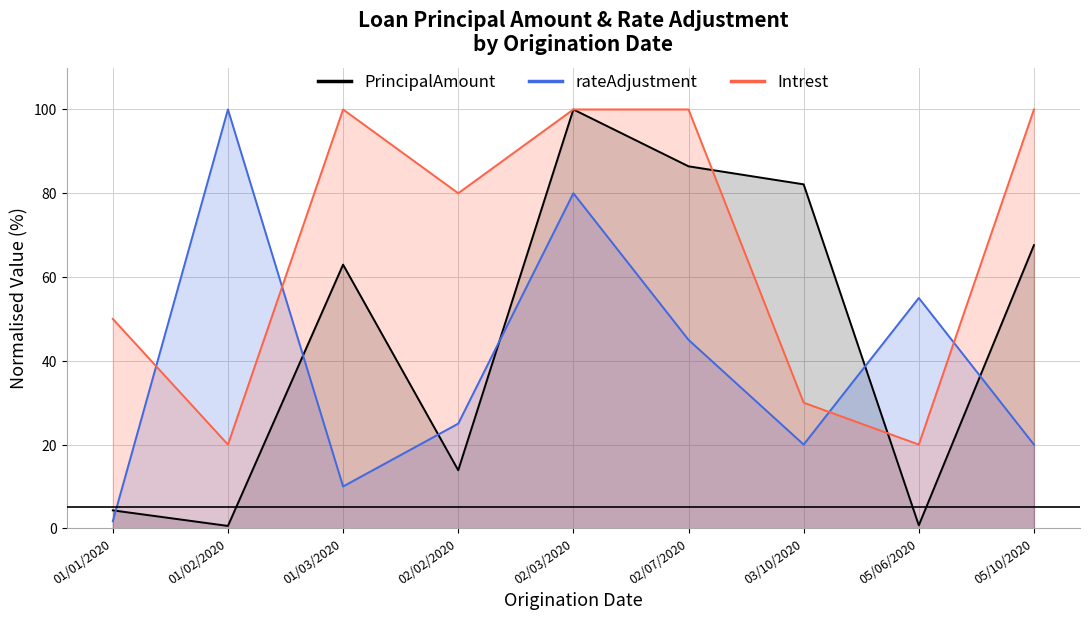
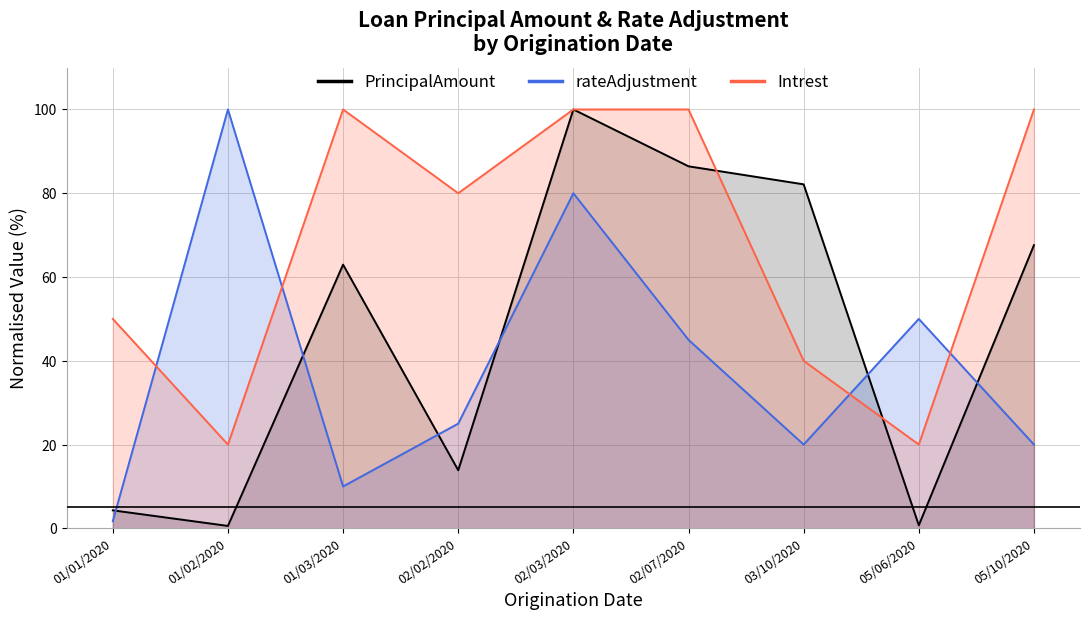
Intrest, 03/10/2020: 30 -> 40
rateAdjustment, 05/06/2020: 55 -> 50
